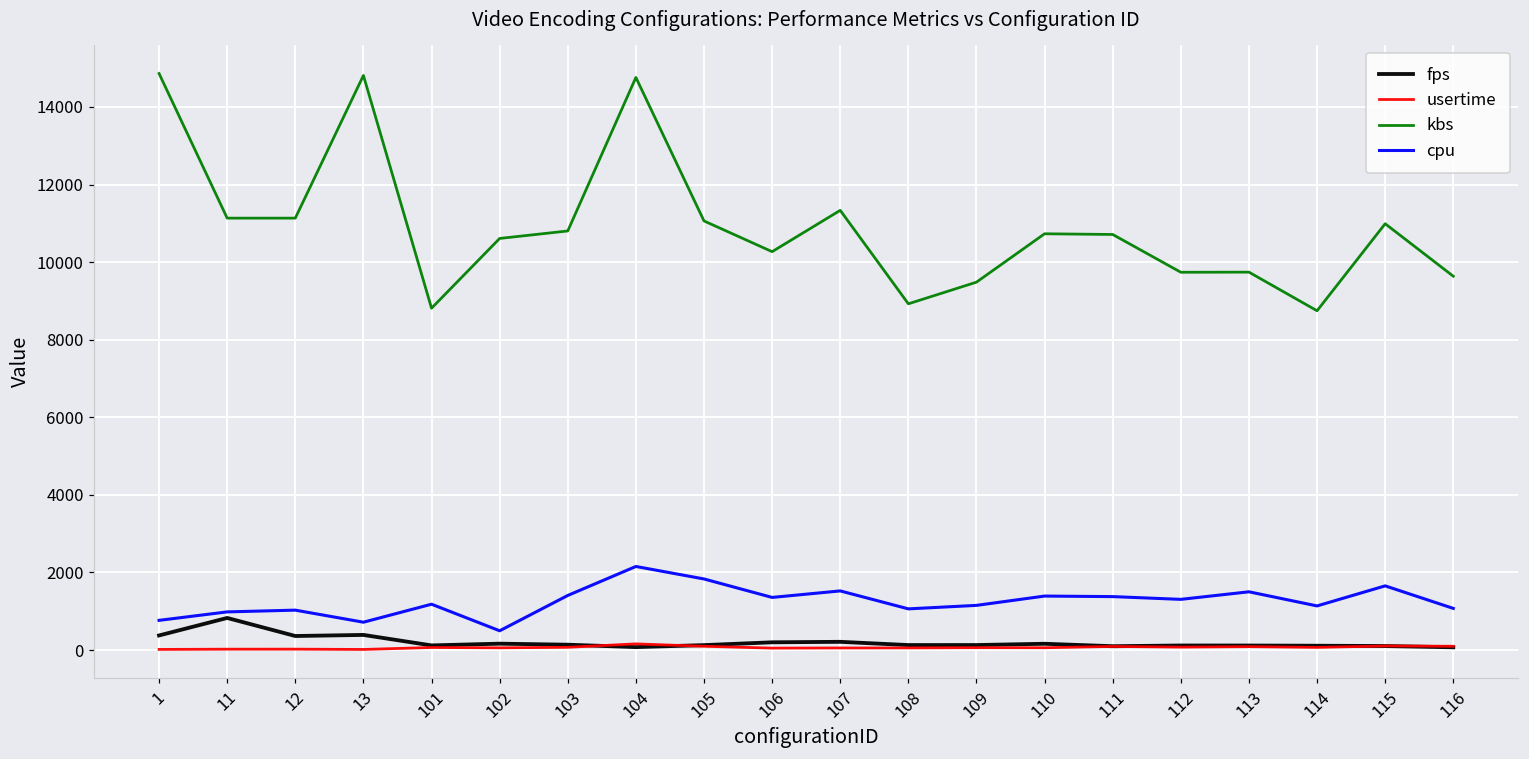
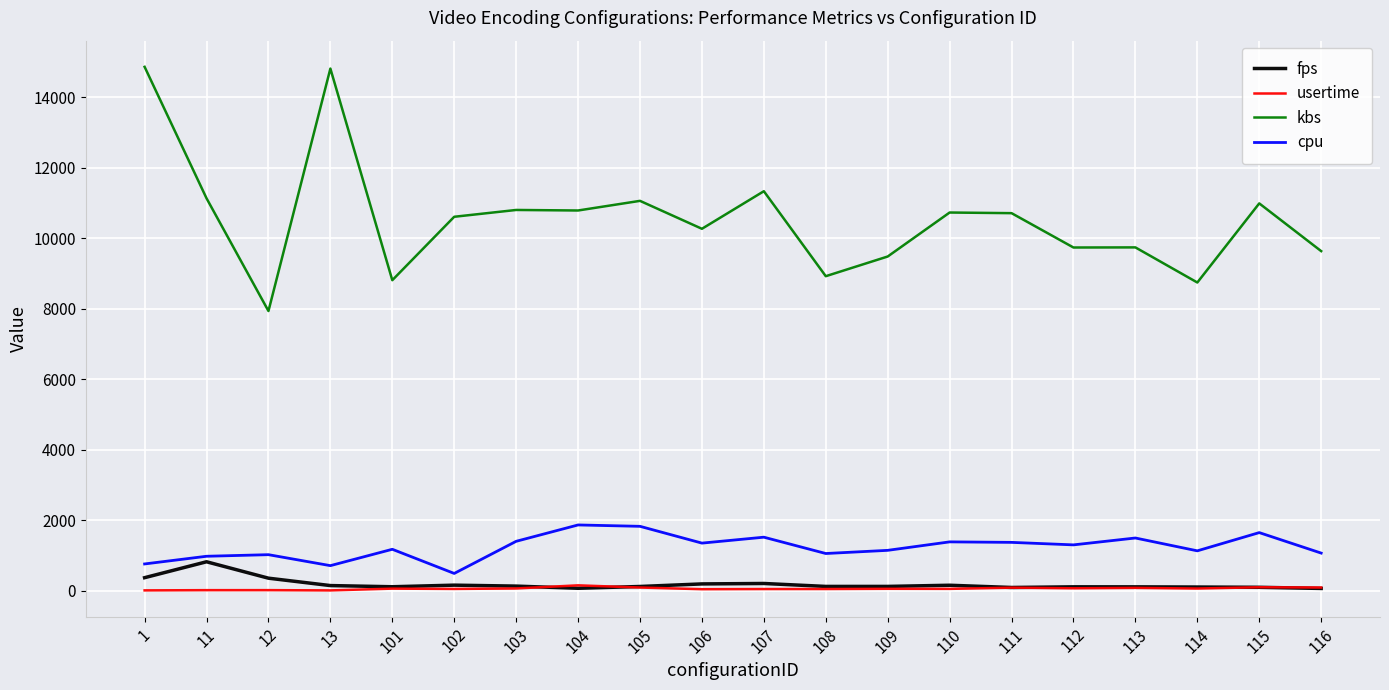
kbs, 12: 11100 -> 7900
fps, 13: 400 -> 200
kbs, 104: 14800 -> 10800
cpu, 104: 2200 -> 1900
